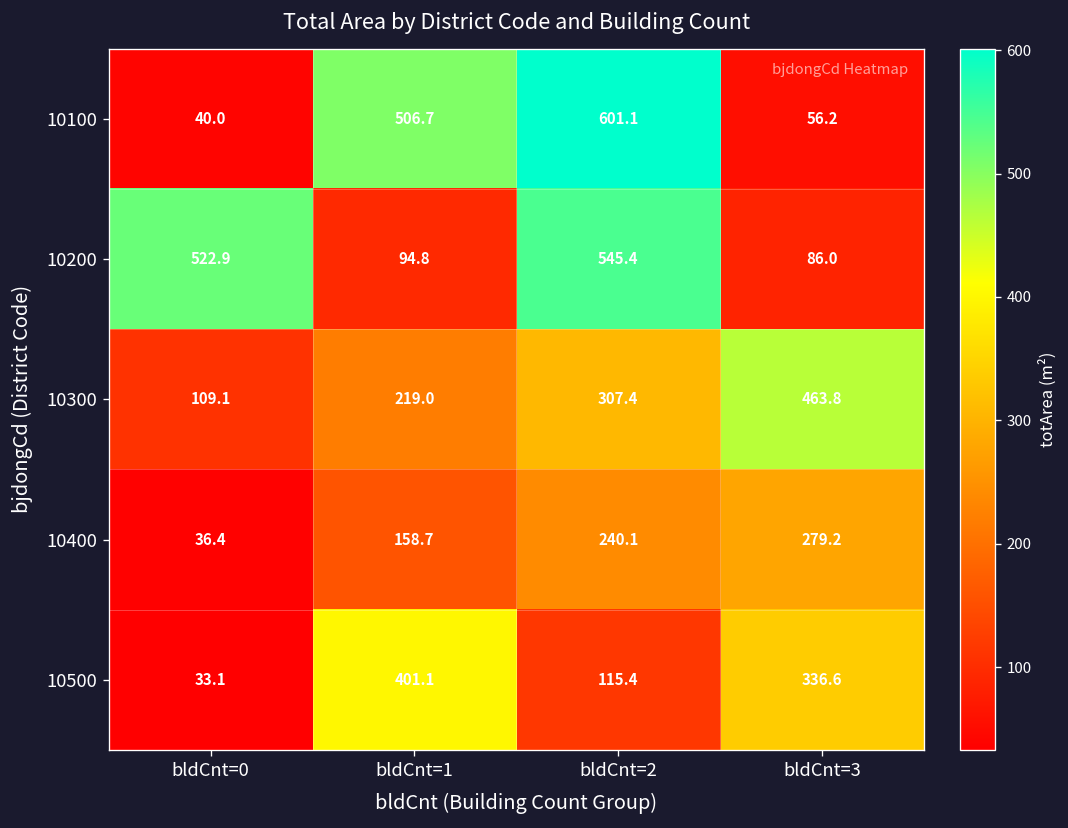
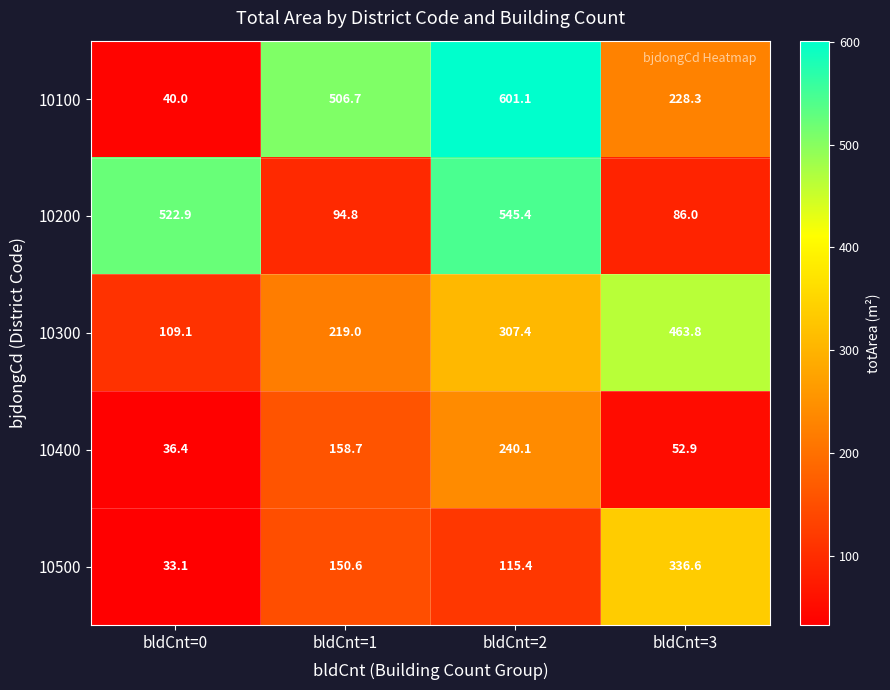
10100, bldCnt=3: 56.2 -> 228.3
10400, bldCnt=3: 279.2 -> 52.9
10500, bldCnt=1: 401.1 -> 150.6
